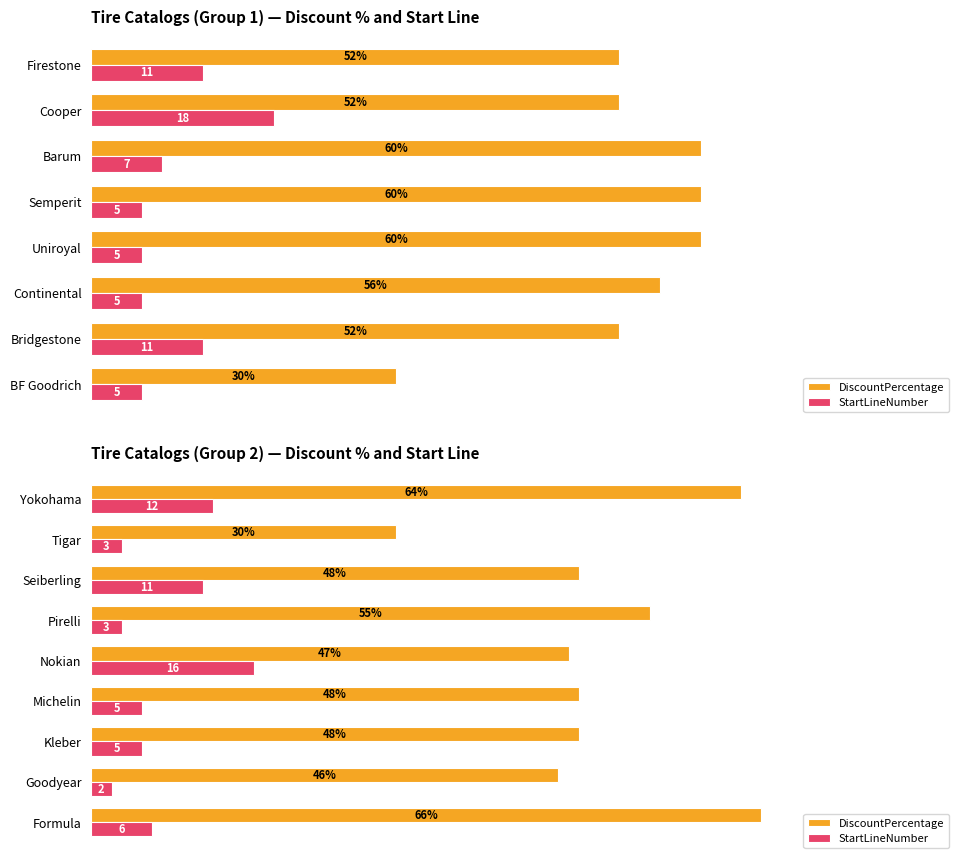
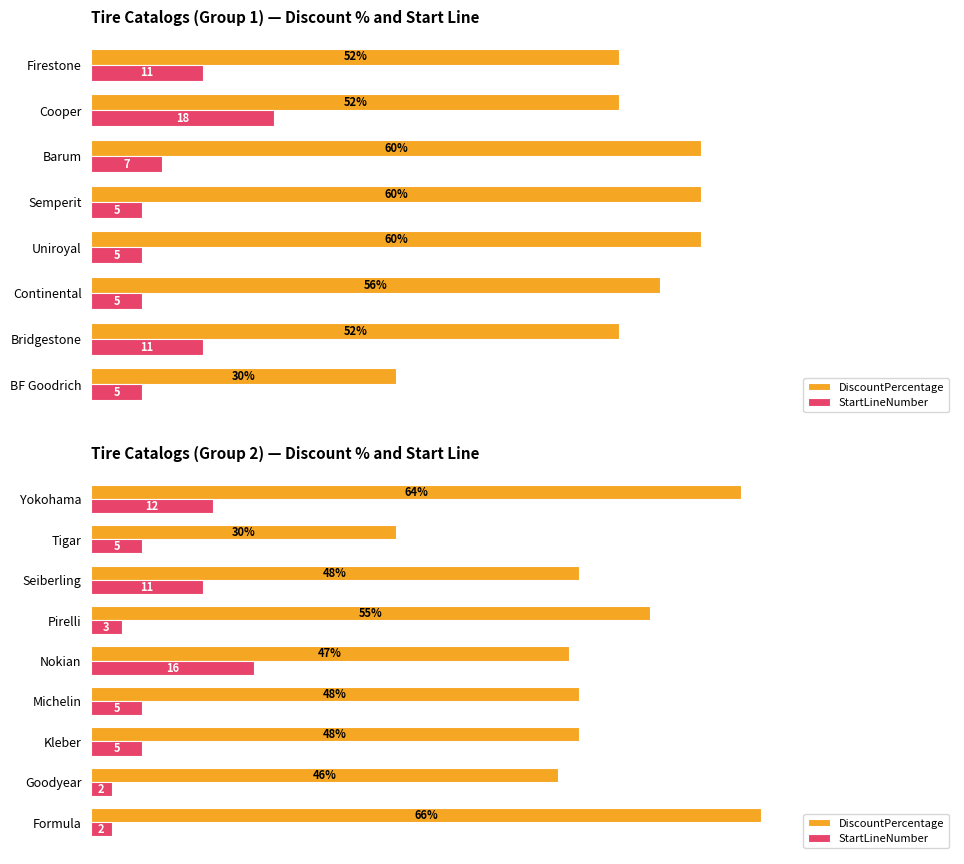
Tire Catalogs (Group 2) — Discount % and Start Line, StartLineNumber, Tigar: 3 -> 5
Tire Catalogs (Group 2) — Discount % and Start Line, StartLineNumber, Formula: 6 -> 2
